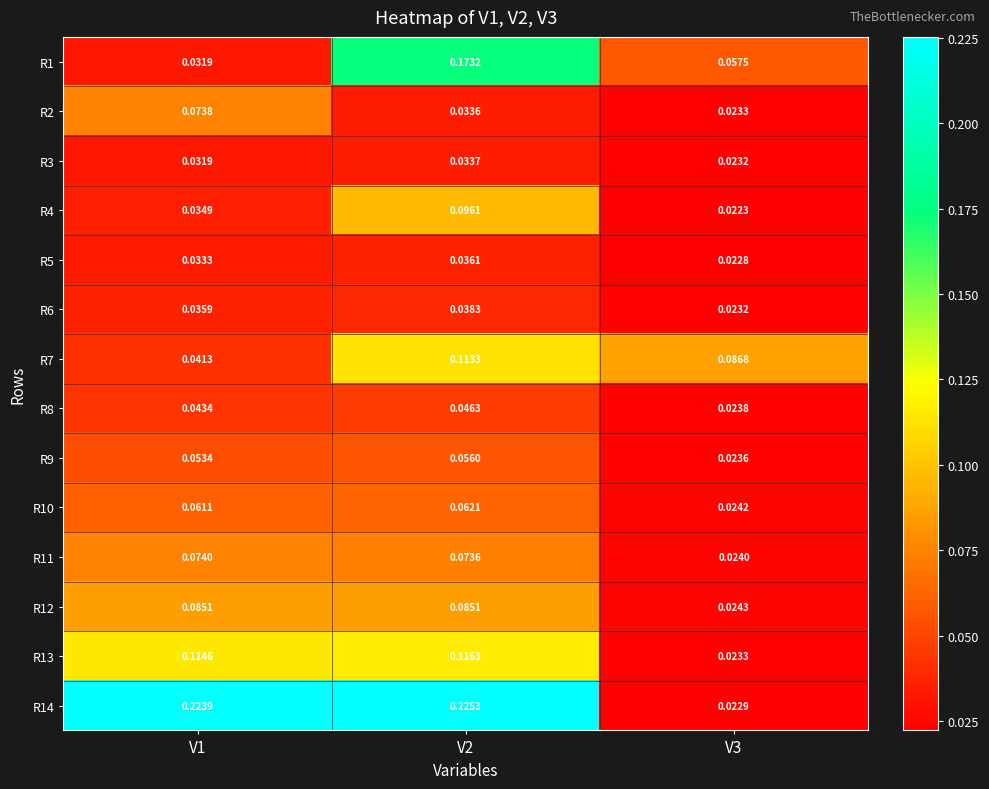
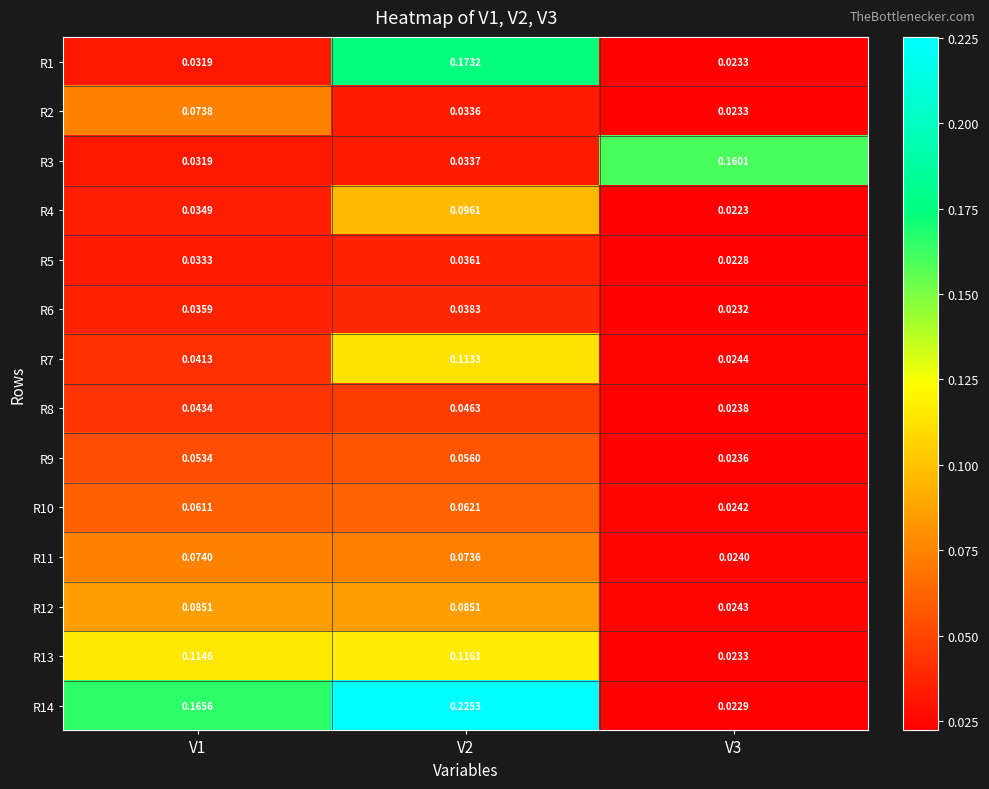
R1, V3: 0.0575 -> 0.0233
R3, V3: 0.0232 -> 0.1601
R7, V3: 0.0868 -> 0.0244
R14, V1: 0.2239 -> 0.1656
